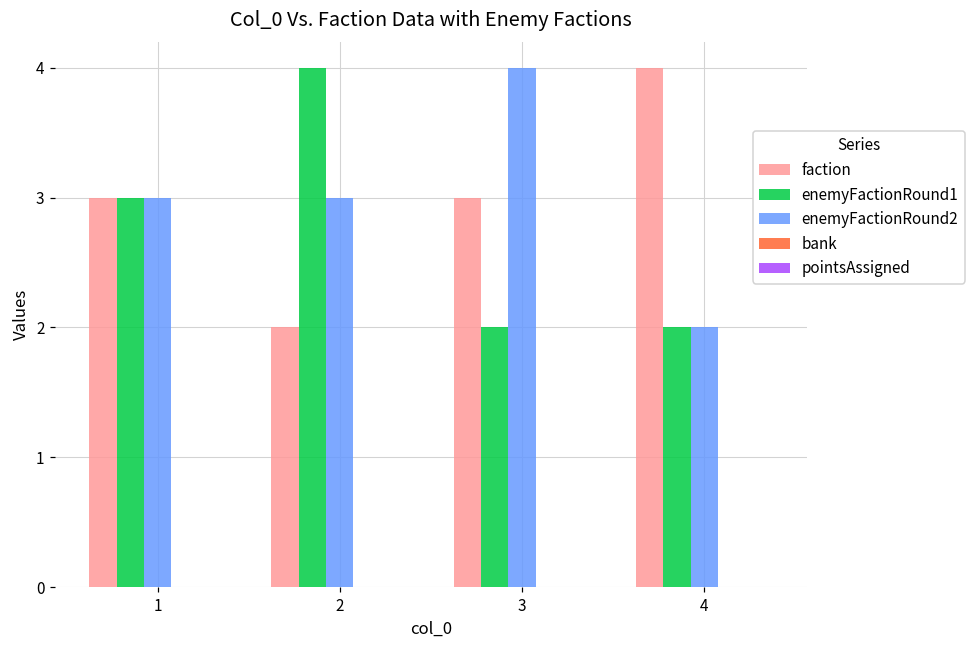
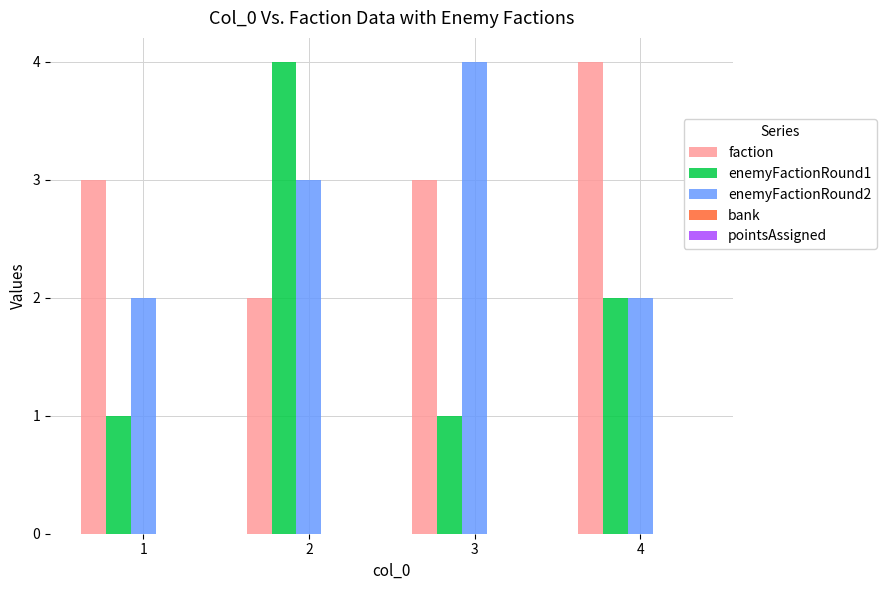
enemyFactionRound1, 1: 3 -> 1
enemyFactionRound2, 1: 3 -> 2
enemyFactionRound1, 3: 2 -> 1
